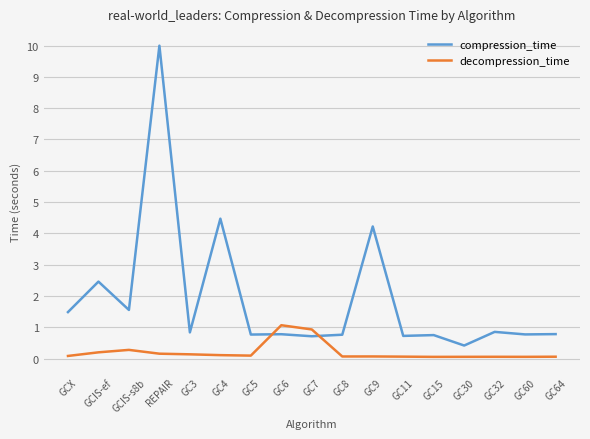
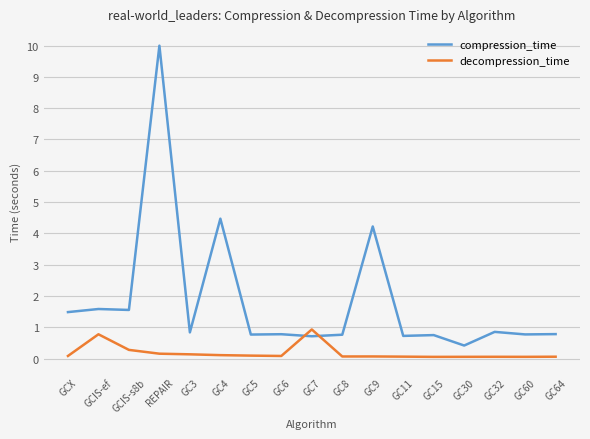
compression_time, GCIS-ef: 2.5 -> 1.6
decompression_time, GCIS-ef: 0.2 -> 0.8
decompression_time, GC6: 1.1 -> 0.1
